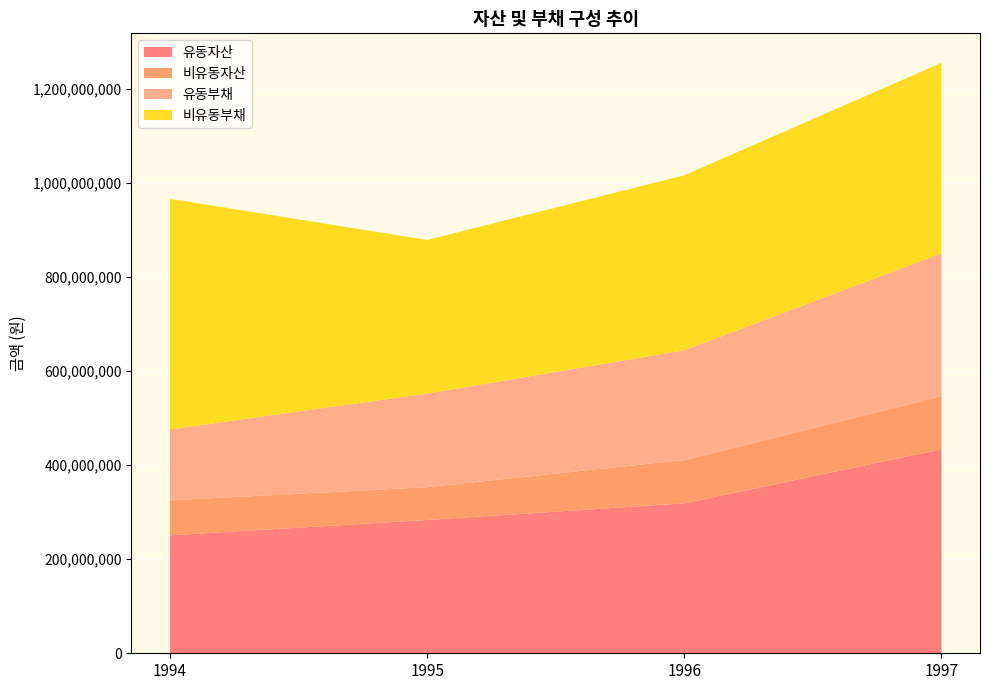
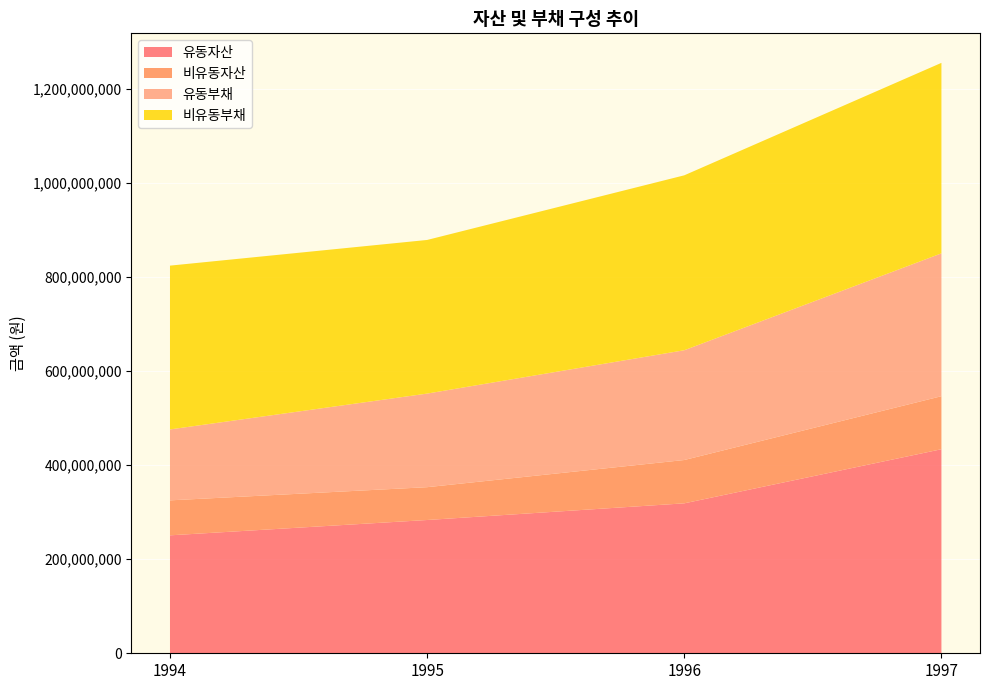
비유동부채, 1994: 490,000,000 -> 350,000,000
